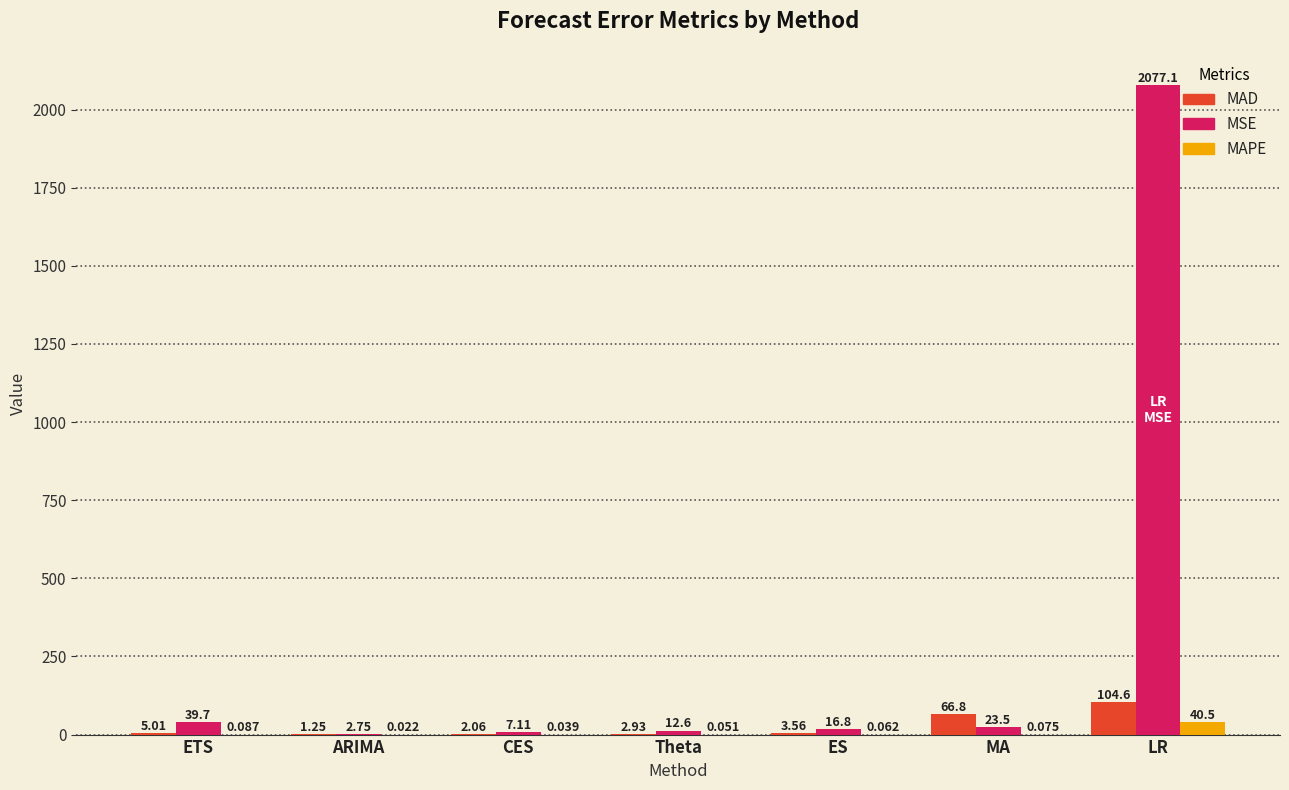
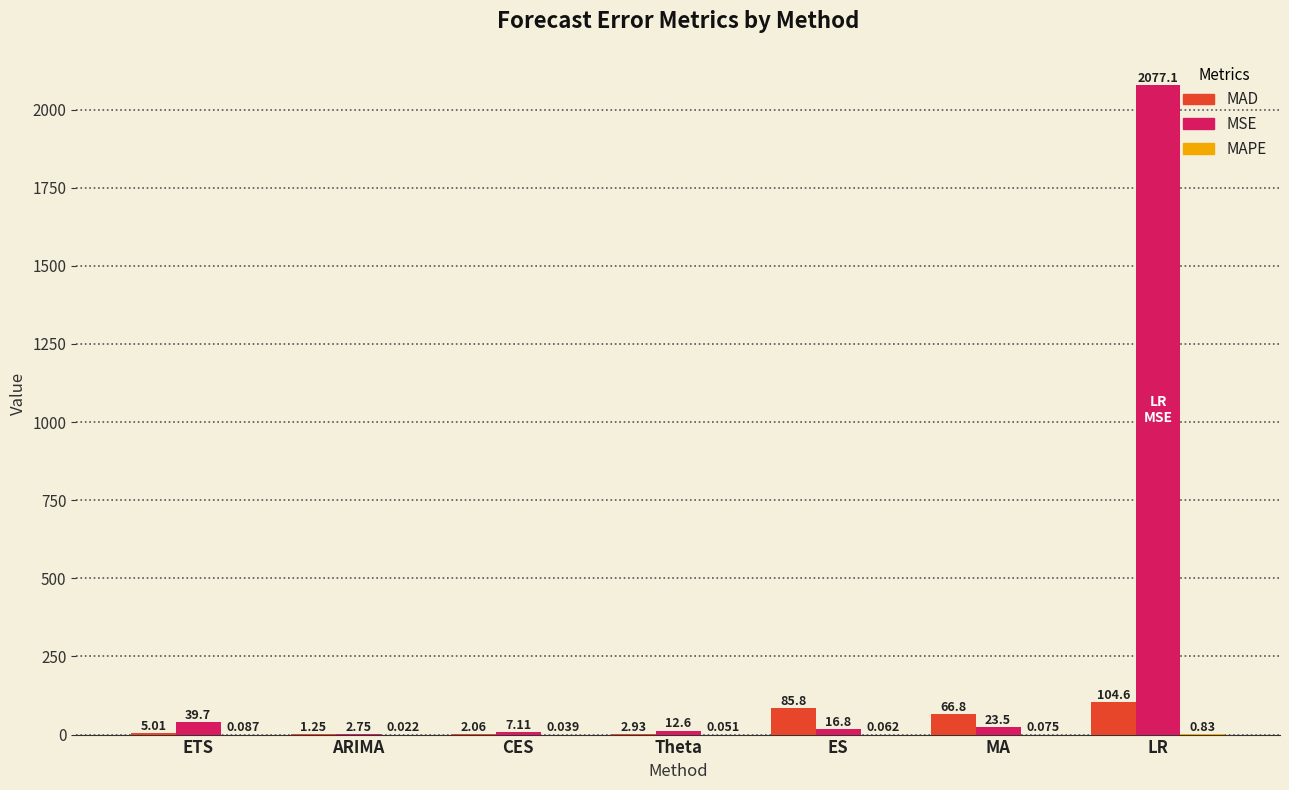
MAD, ES: 3.56 -> 85.8
MAPE, LR: 40.5 -> 0.83
